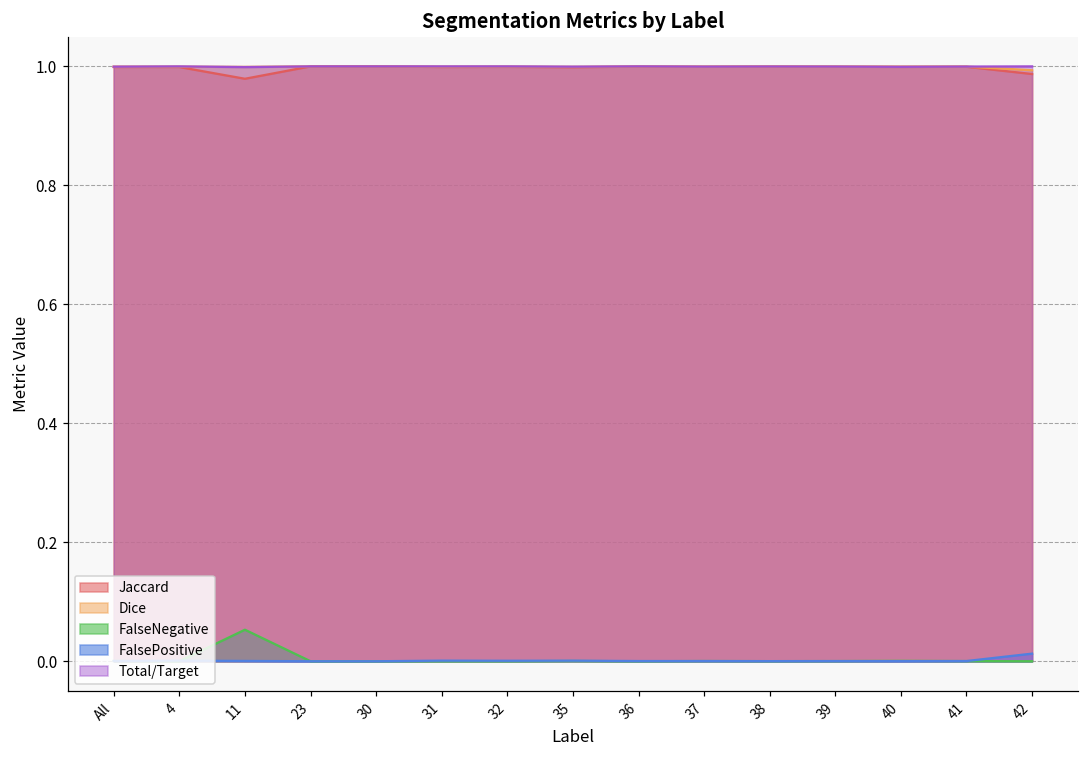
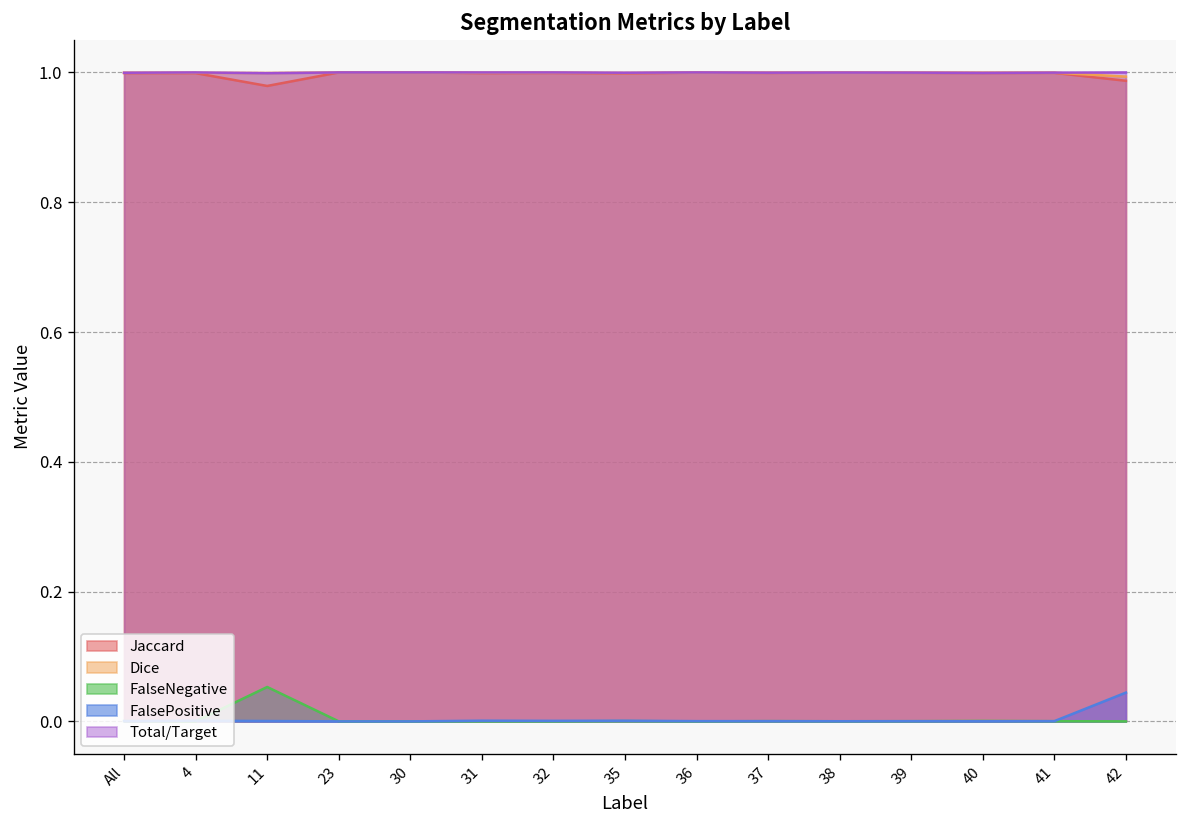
FalsePositive, 42: 0.01 -> 0.04
